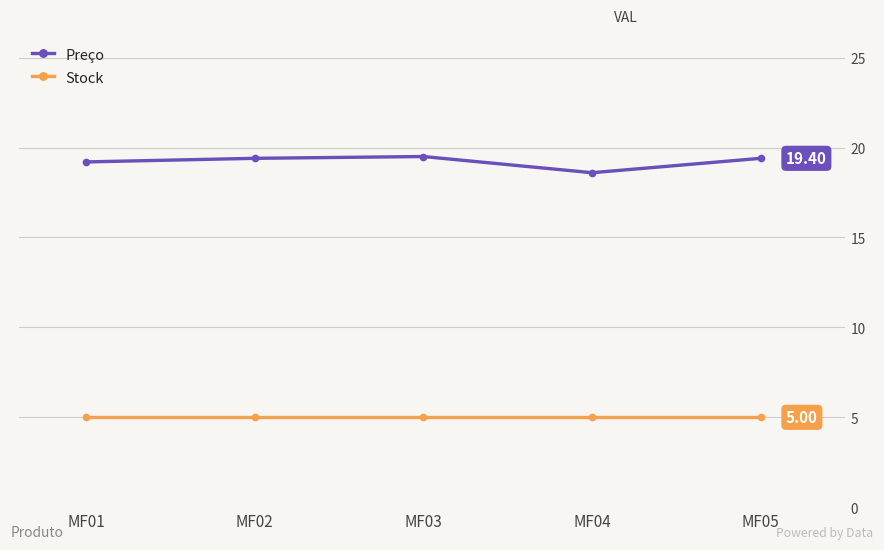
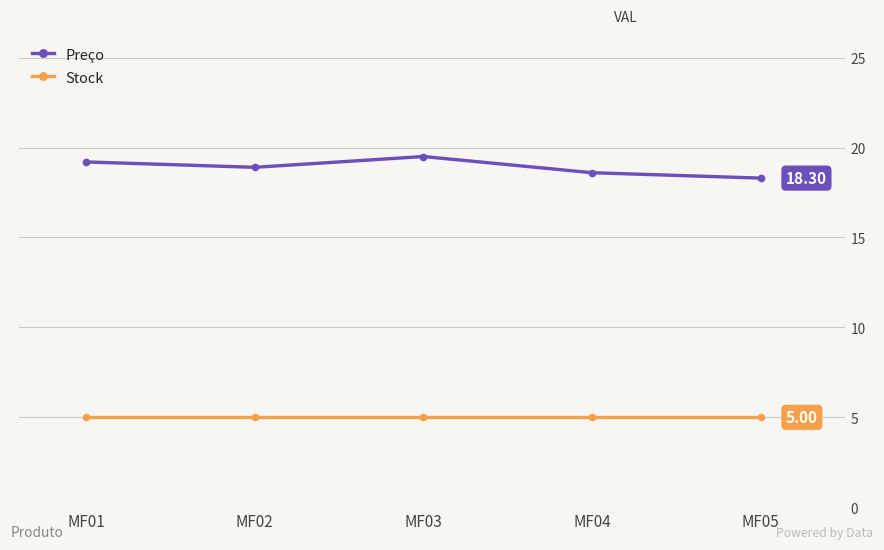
Preço, MF02: 19.4 -> 18.9
Preço, MF05: 19.40 -> 18.30
